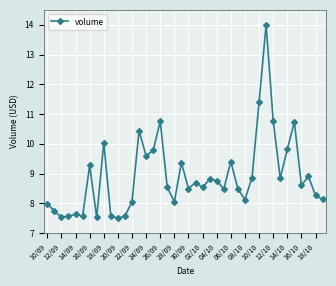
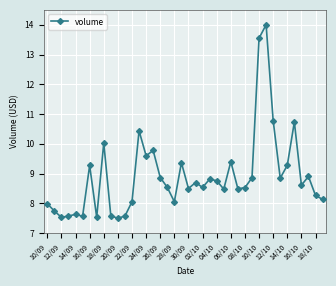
26/09: 10.8 -> 8.9
08/10: 8.1 -> 8.5
10/10: 11.4 -> 13.5
14/10: 9.8 -> 9.3
